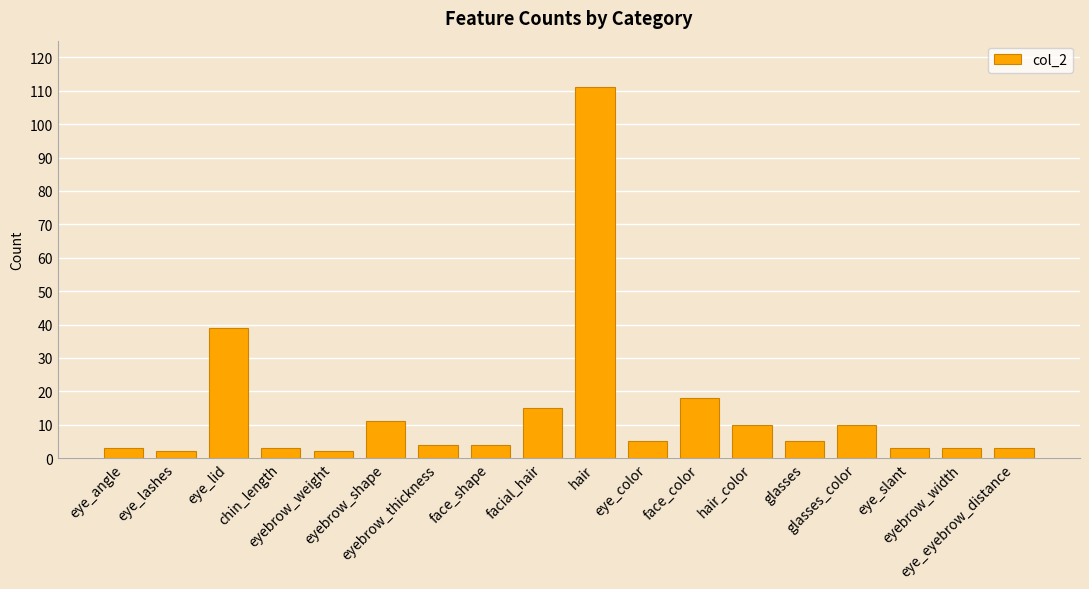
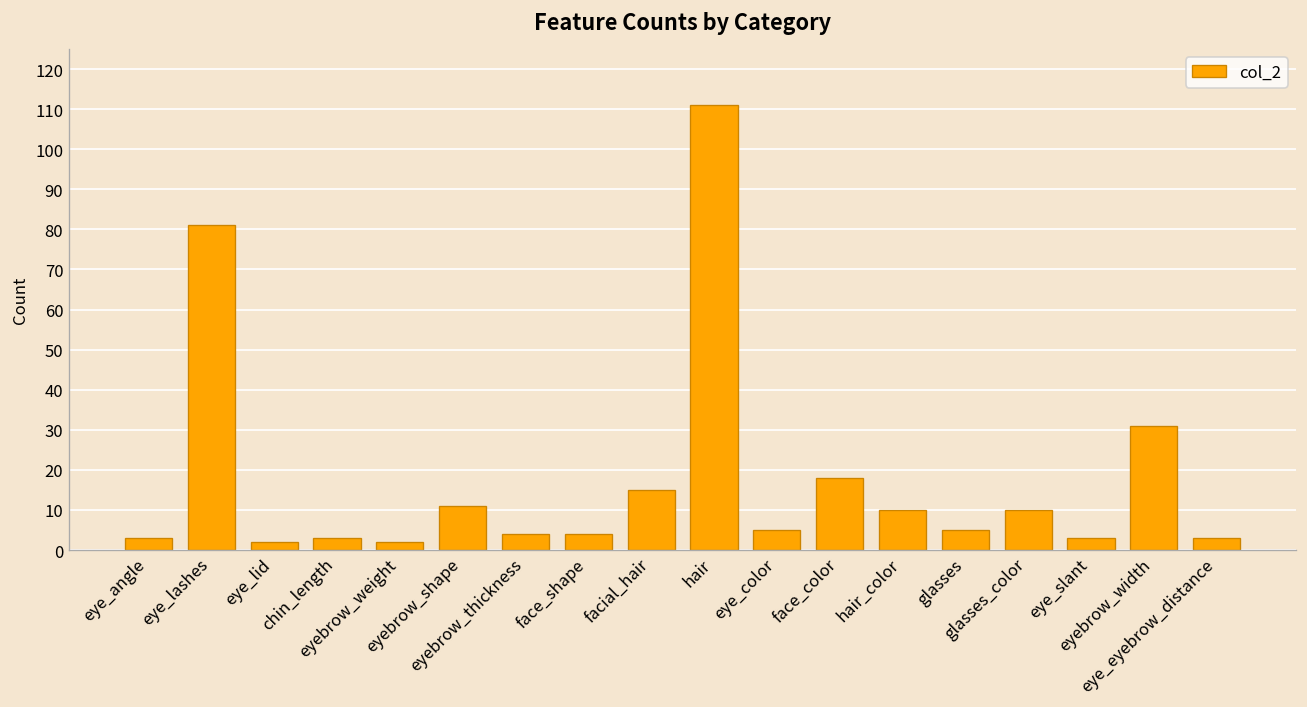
eye_lashes: 2 -> 81
eye_lid: 39 -> 2
eyebrow_width: 3 -> 31
